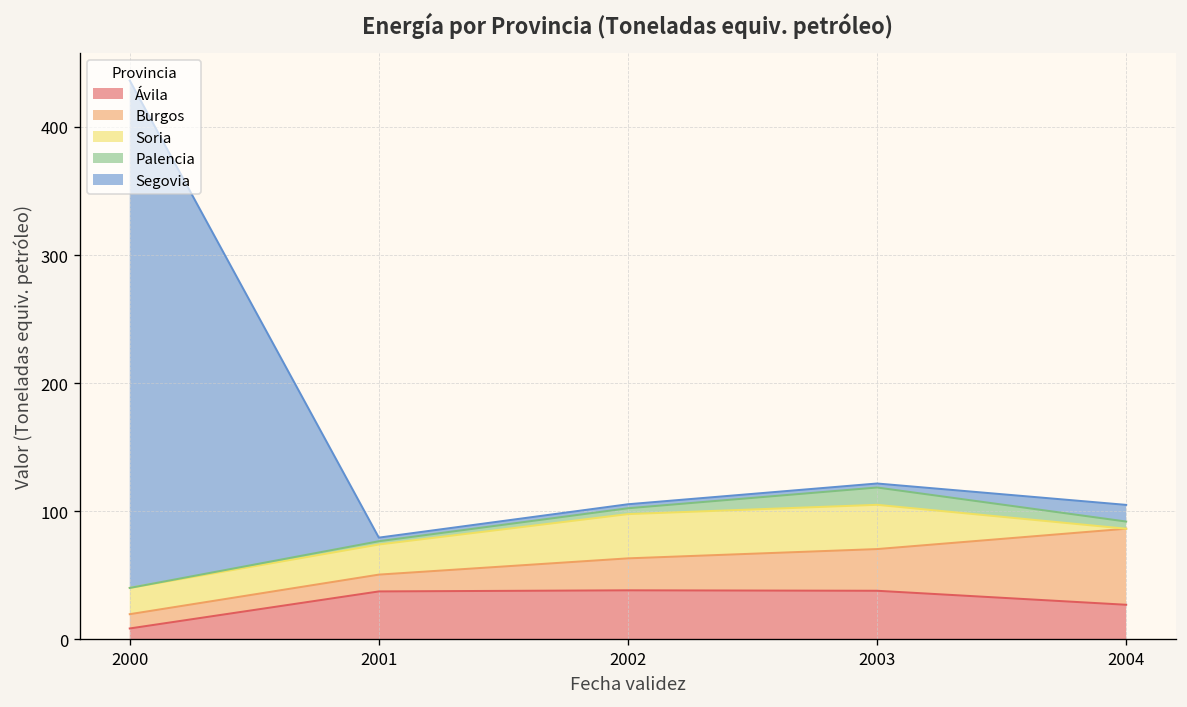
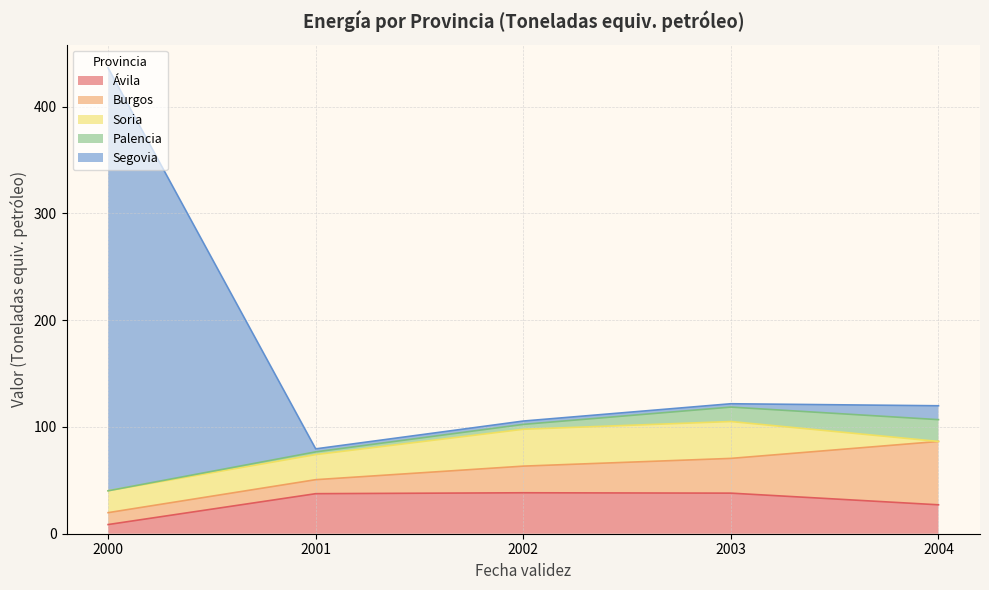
Palencia, 2004: 6 -> 20
